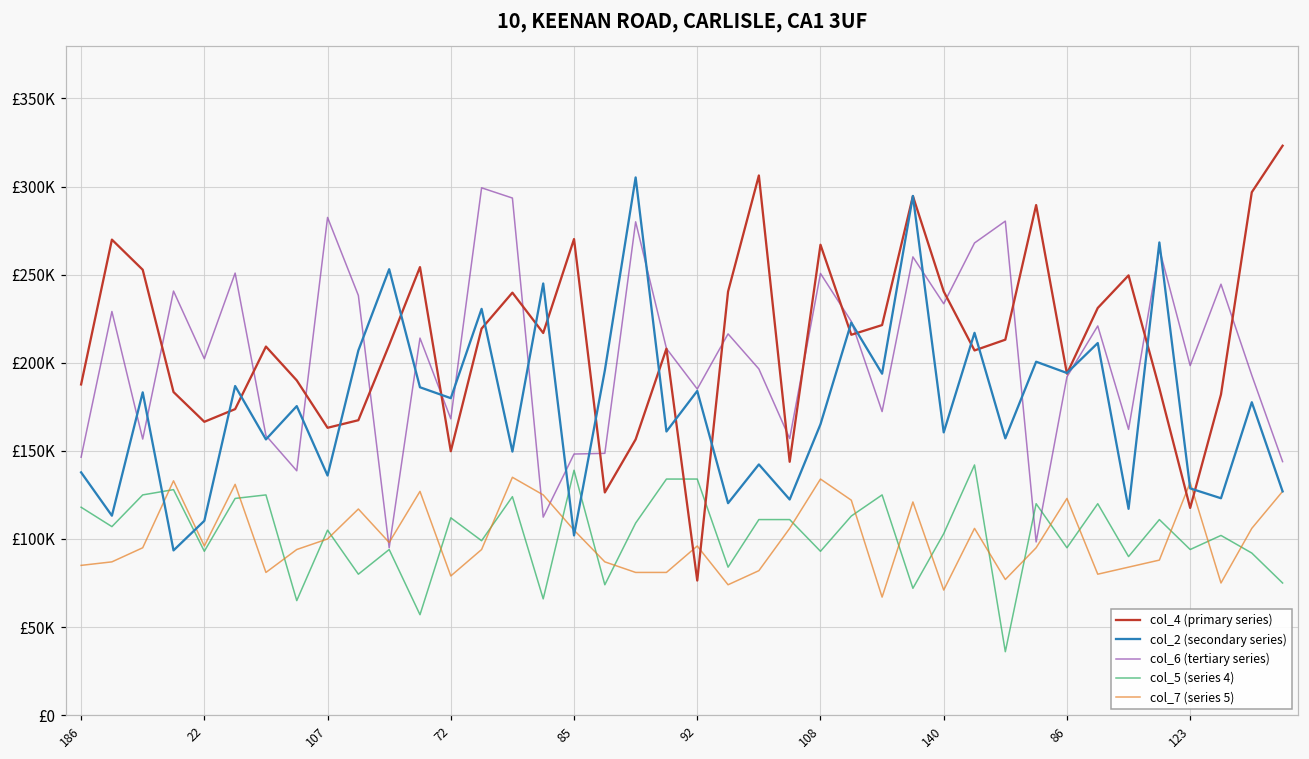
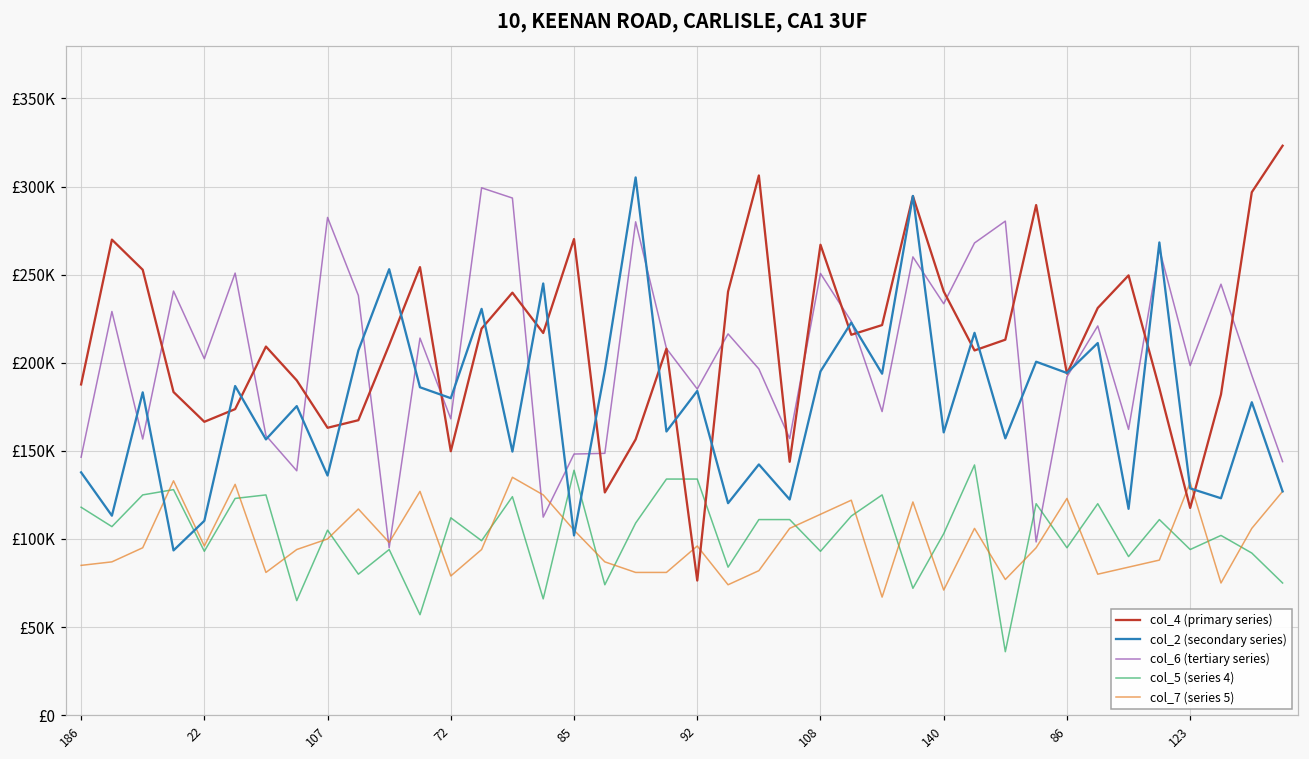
col_2 (secondary series), 108: £165000 -> £195000
col_7 (series 5), 108: £134000 -> £114000
